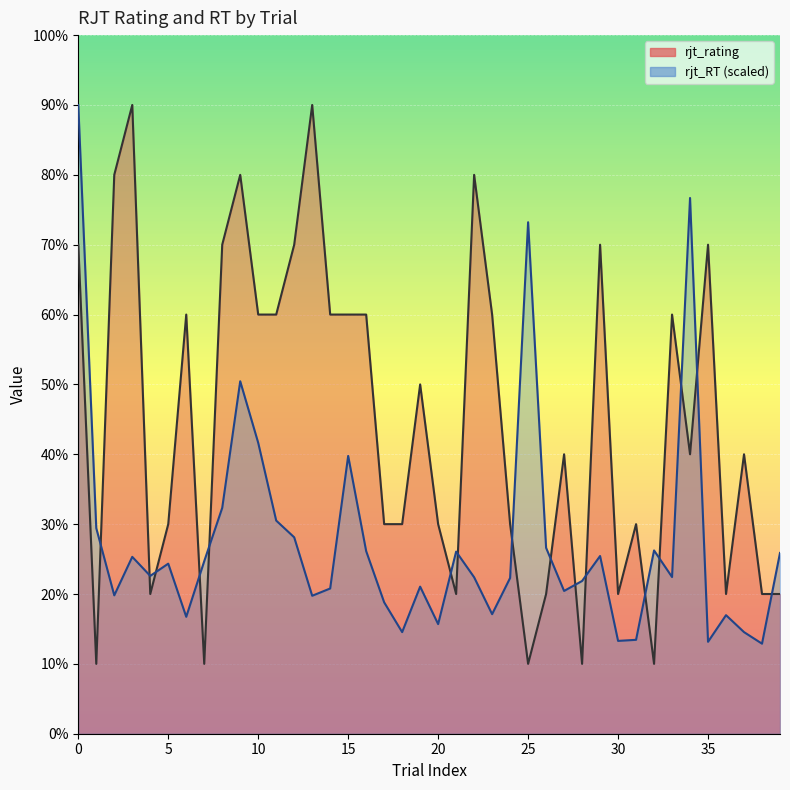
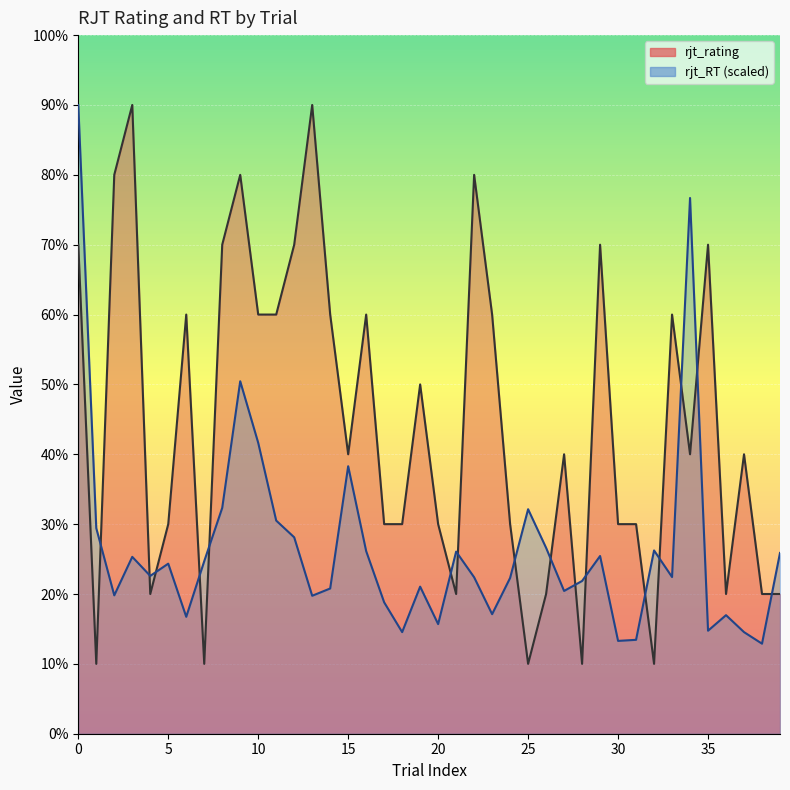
rjt_rating, 15: 60% -> 40%
rjt_RT (scaled), 15: 40% -> 38%
rjt_RT (scaled), 25: 73% -> 32%
rjt_rating, 30: 20% -> 30%
rjt_RT (scaled), 35: 13% -> 15%
